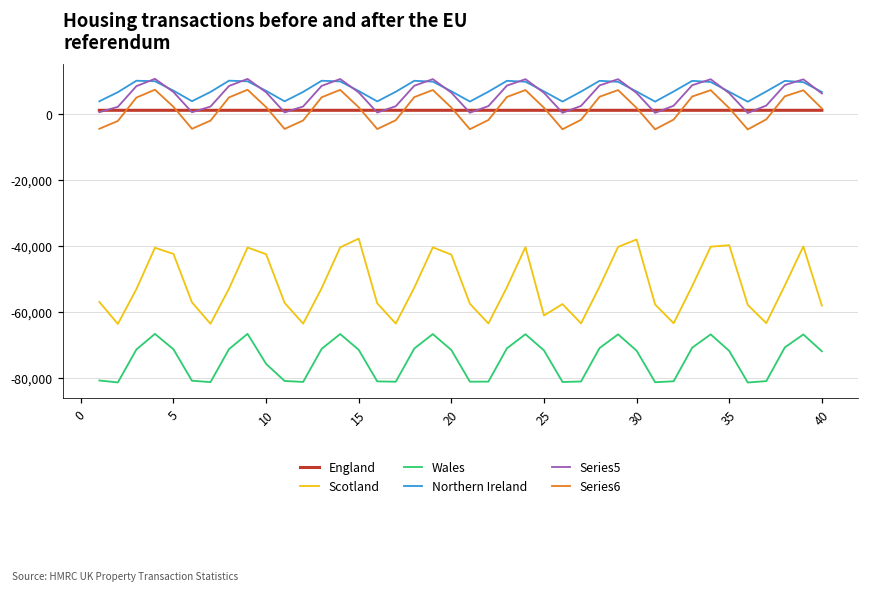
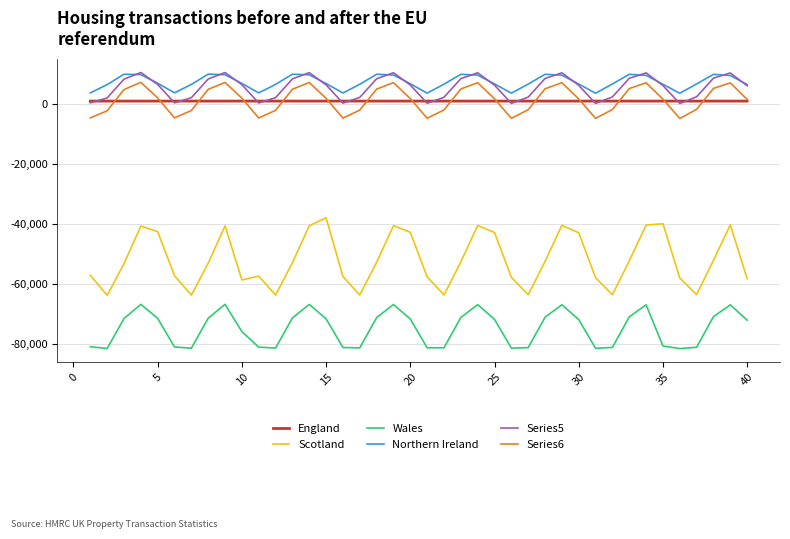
Scotland, 10: -43,000 -> -59,000
Scotland, 25: -61,000 -> -43,000
Scotland, 30: -38,000 -> -43,000
Wales, 35: -72,000 -> -81,000
